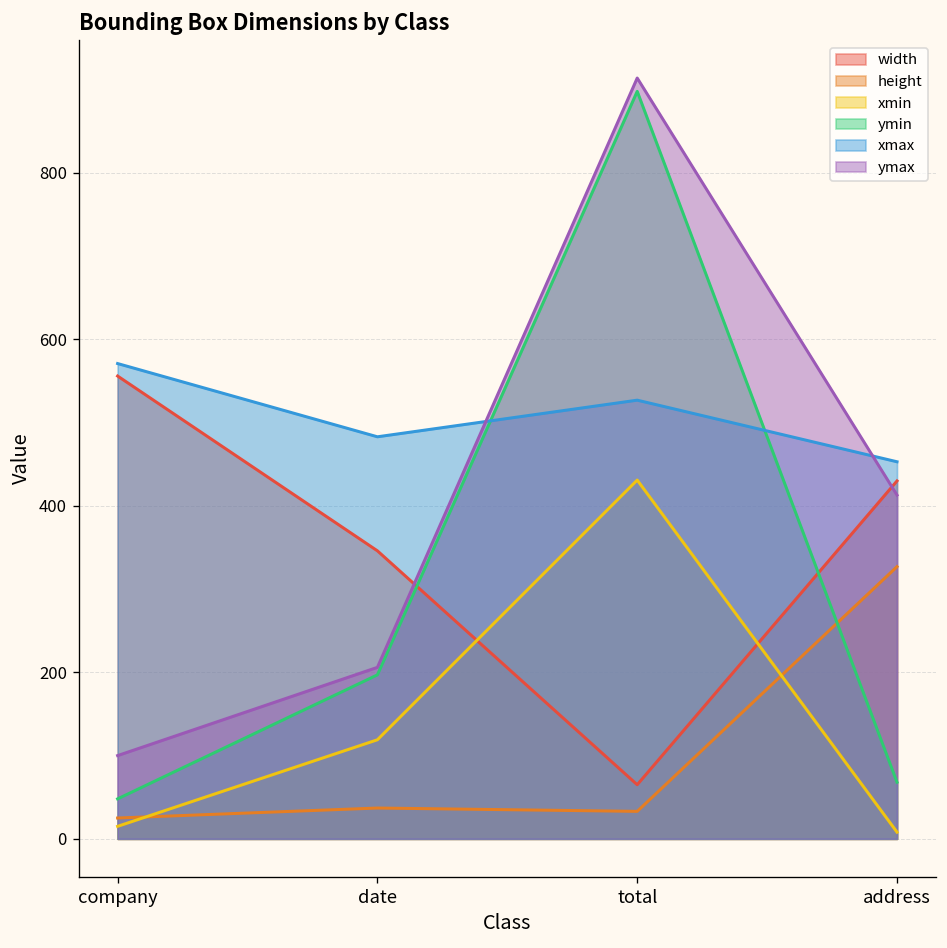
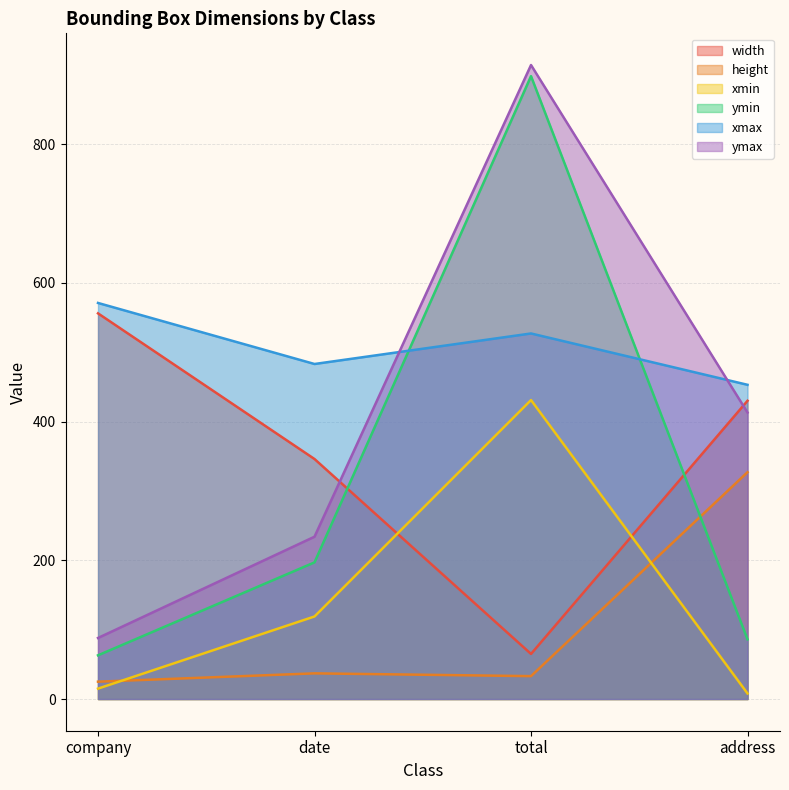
ymin, company: 50 -> 60
ymax, company: 100 -> 90
ymax, date: 210 -> 230
ymin, address: 70 -> 90
